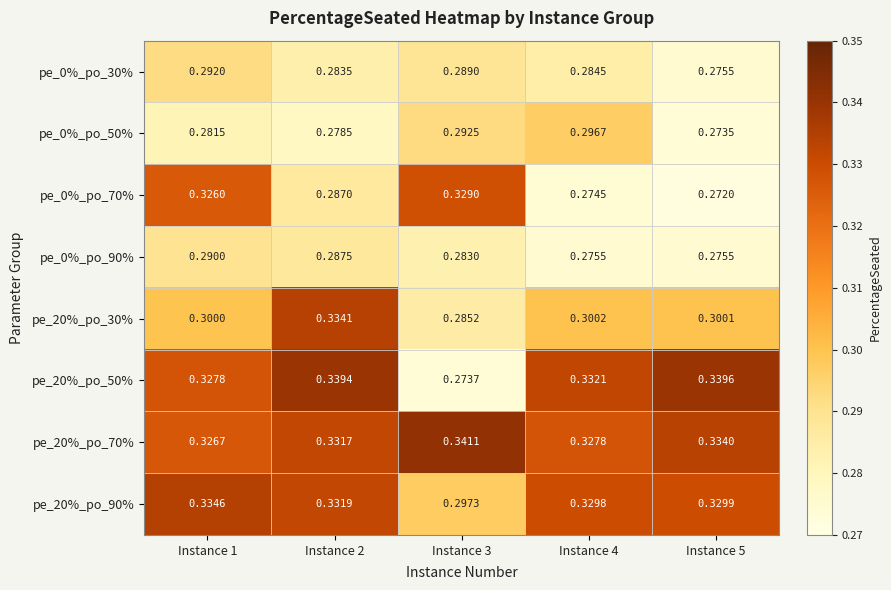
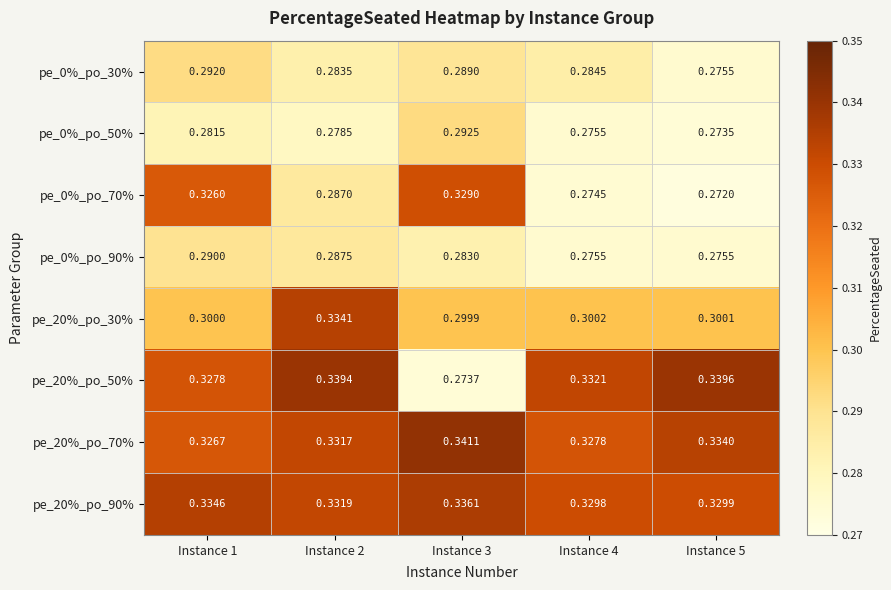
pe_0%_po_50%, Instance 4: 0.2967 -> 0.2755
pe_20%_po_30%, Instance 3: 0.2852 -> 0.2999
pe_20%_po_90%, Instance 3: 0.2973 -> 0.3361
